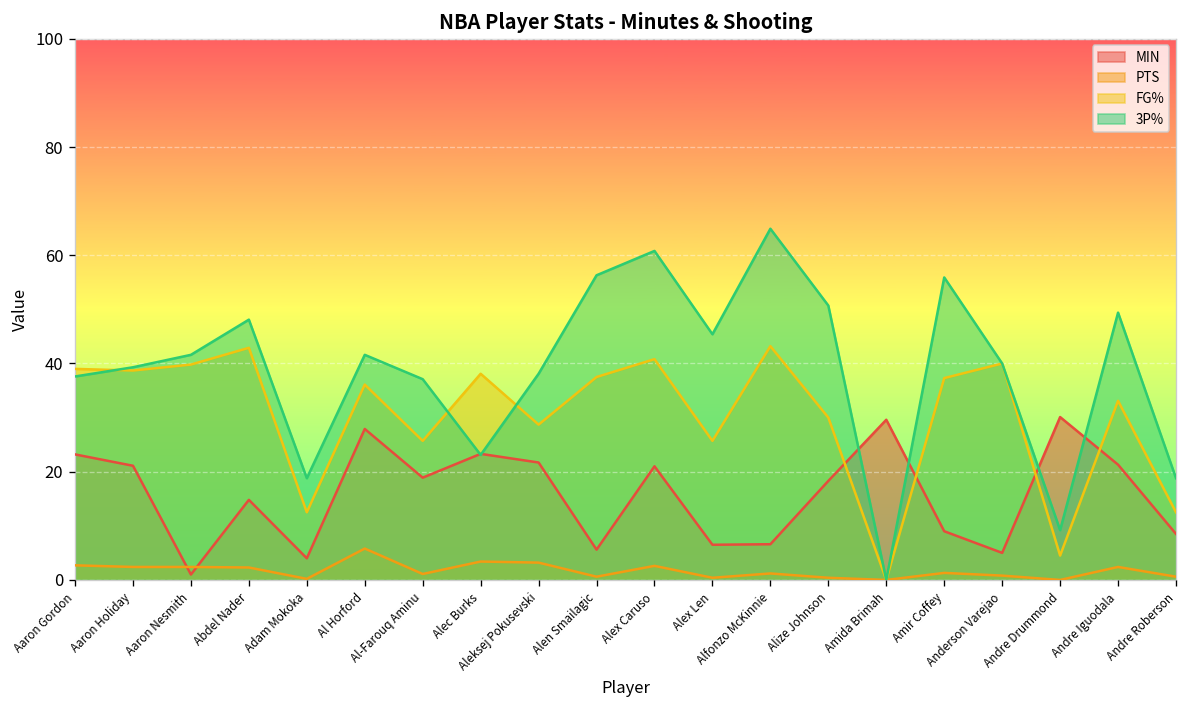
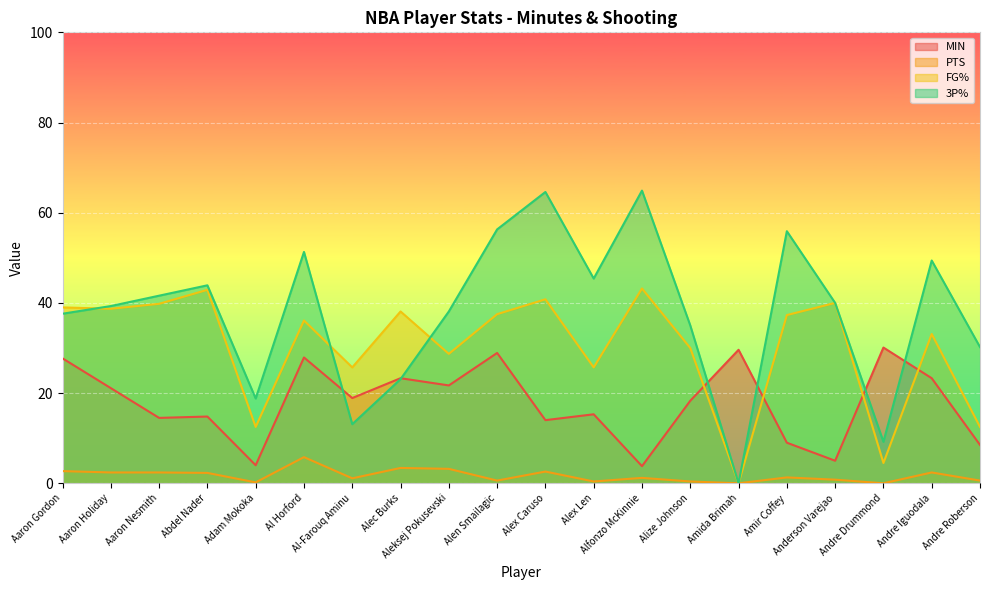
MIN, Aaron Gordon: 23 -> 28
MIN, Aaron Nesmith: 1 -> 15
3P%, Abdel Nader: 48 -> 44
3P%, Al Horford: 42 -> 51
3P%, Al-Farouq Aminu: 37 -> 13
MIN, Alen Smailagic: 6 -> 29
MIN, Alex Caruso: 21 -> 14
3P%, Alex Caruso: 61 -> 65
MIN, Alex Len: 7 -> 15
MIN, Alfonzo McKinnie: 7 -> 4
3P%, Alize Johnson: 51 -> 35
MIN, Andre Iguodala: 21 -> 23
3P%, Andre Roberson: 19 -> 30
